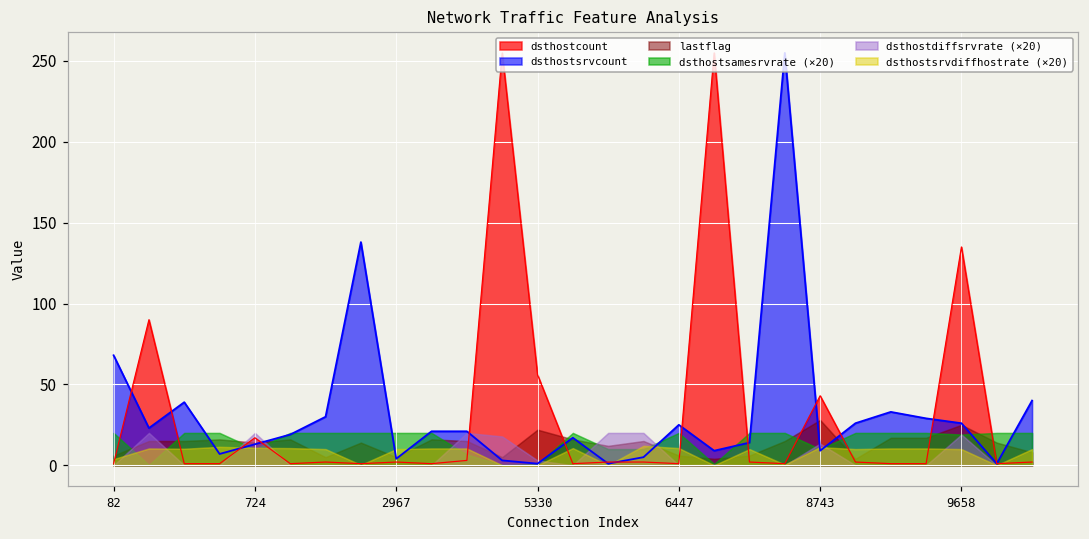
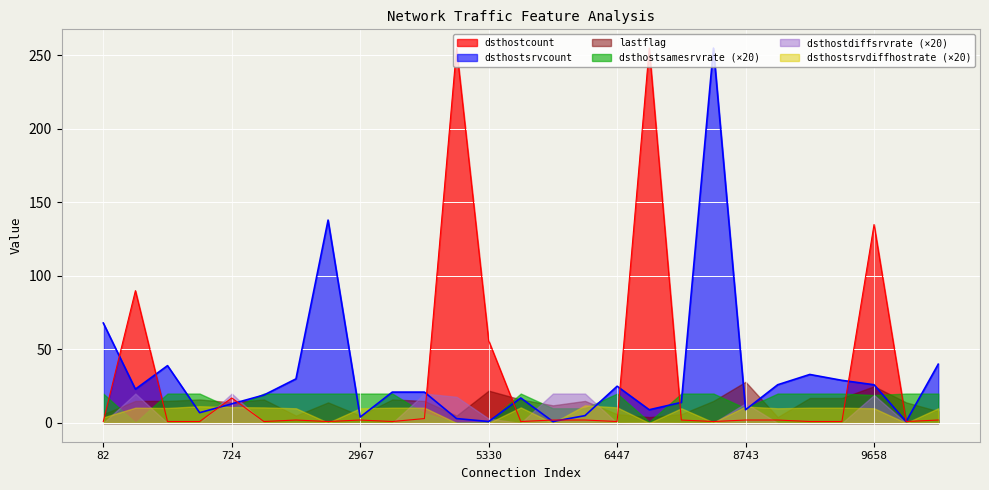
dsthostcount, 8743: 43 -> 2
